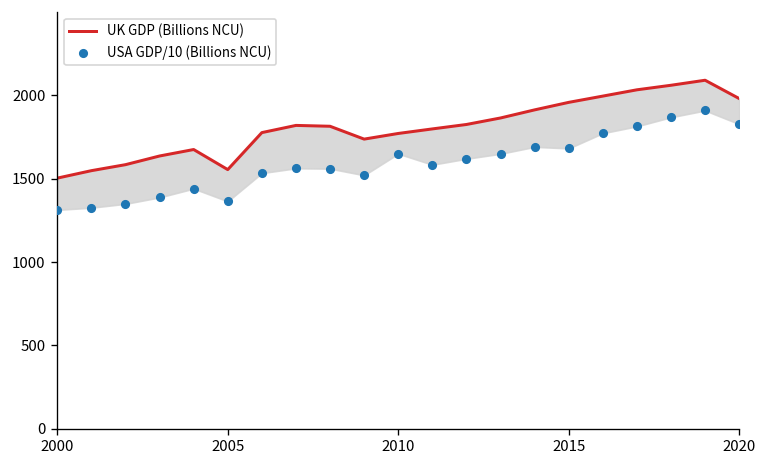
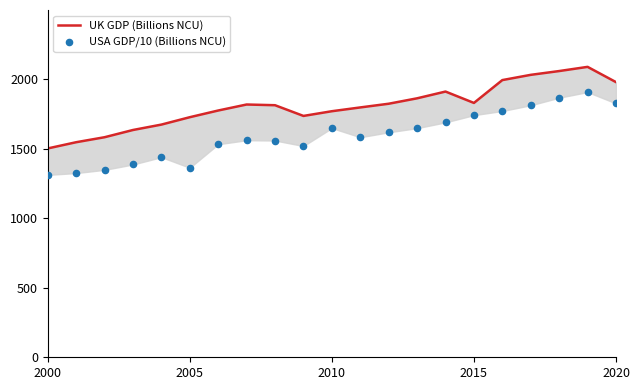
UK GDP (Billions NCU), 2005: 1550 -> 1730
UK GDP (Billions NCU), 2015: 1960 -> 1830
USA GDP/10 (Billions NCU), 2015: 1680 -> 1740
